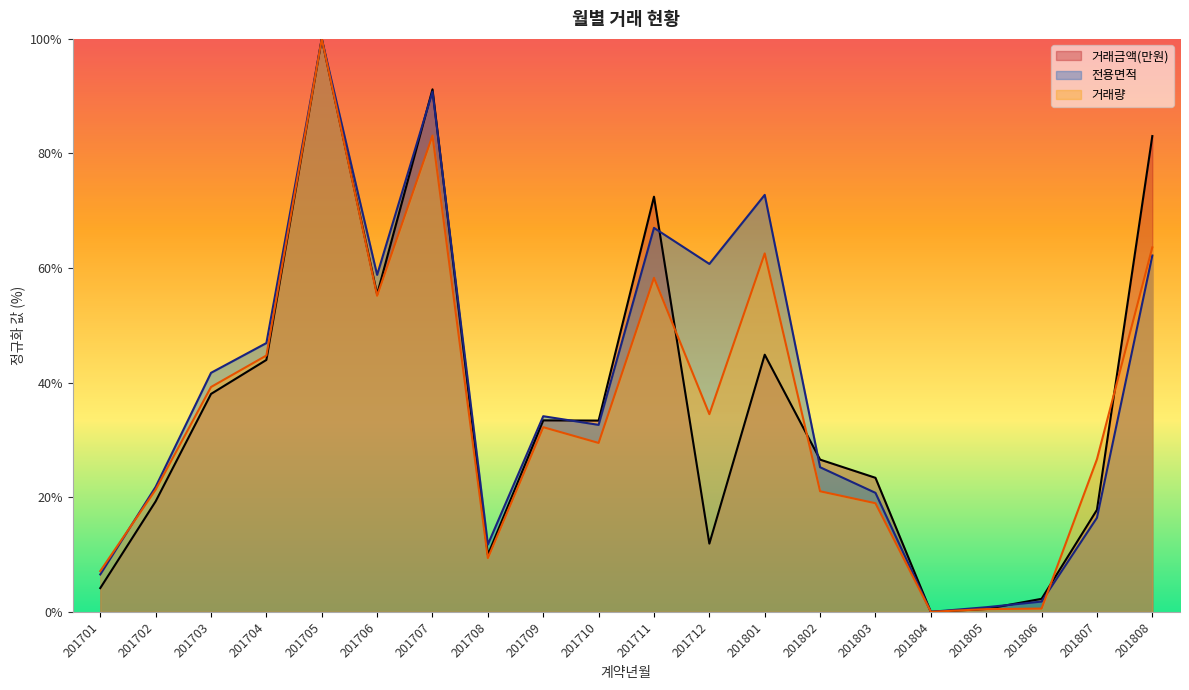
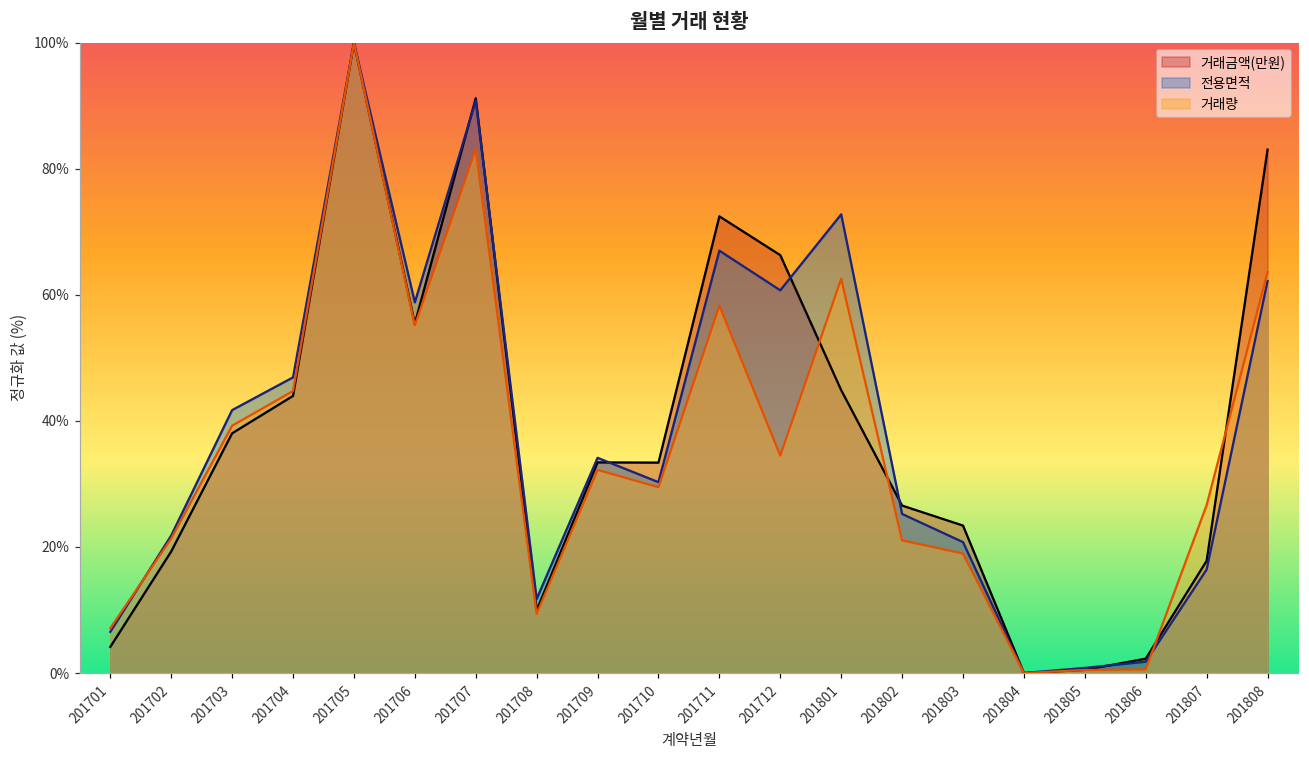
전용면적, 201710: 33% -> 30%
거래금액(만원), 201712: 12% -> 66%
